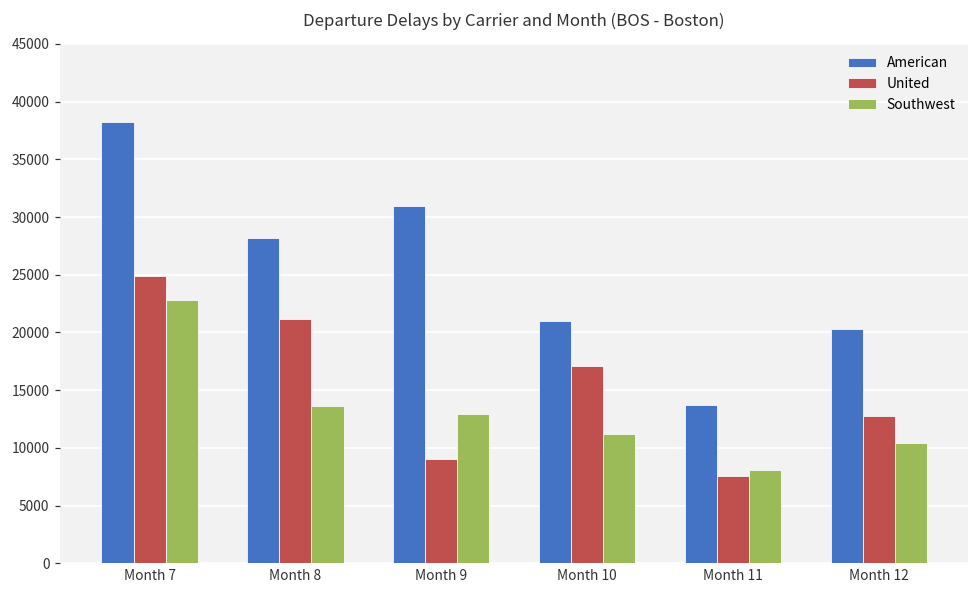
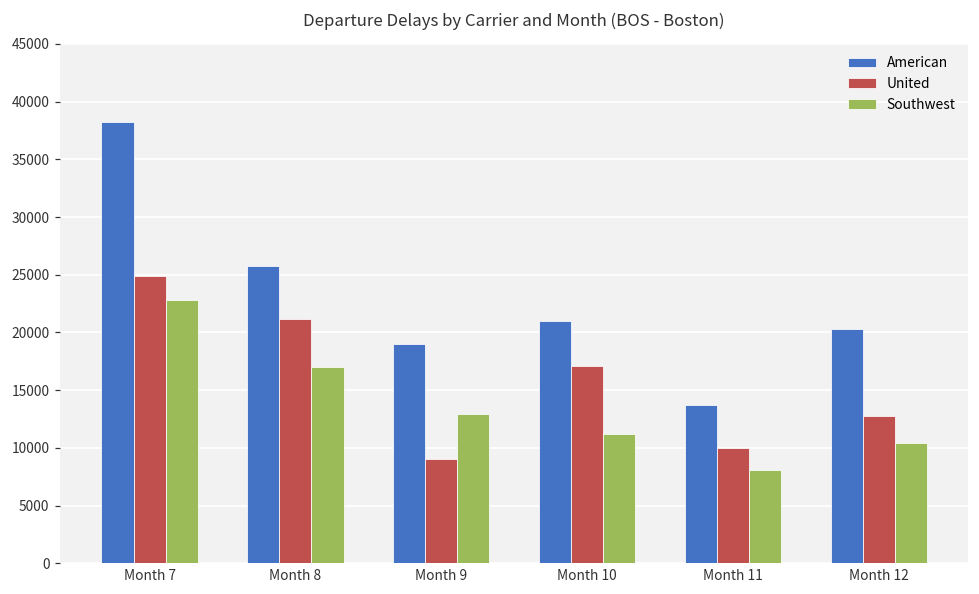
American, Month 8: 28200 -> 25800
Southwest, Month 8: 13600 -> 17000
American, Month 9: 30900 -> 19000
United, Month 11: 7600 -> 10000
